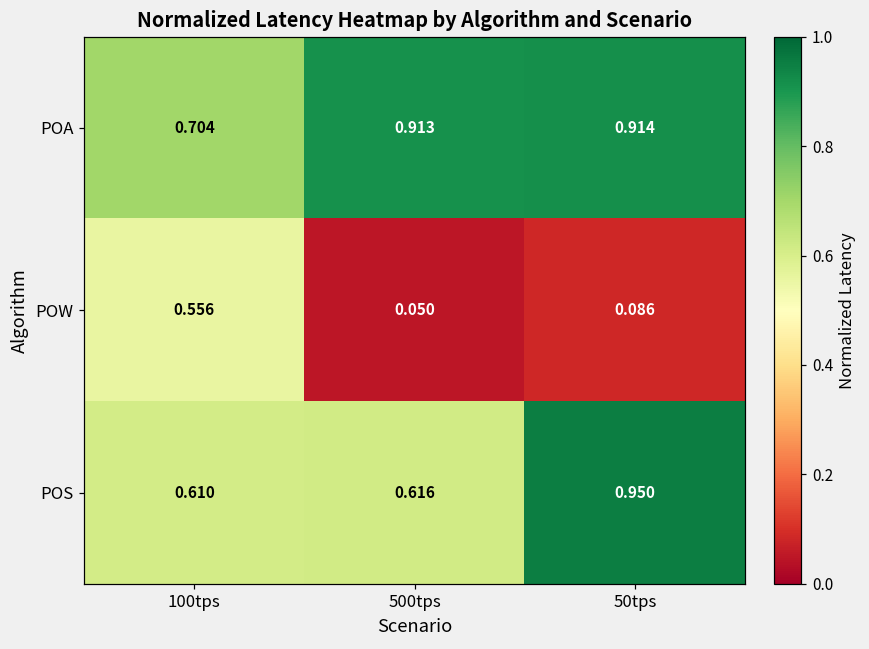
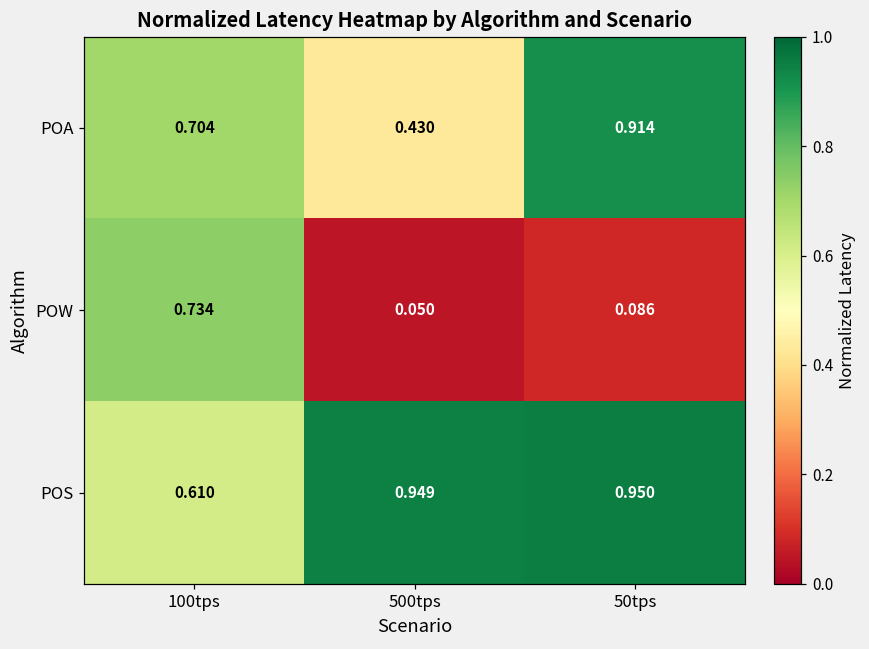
POA, 500tps: 0.913 -> 0.430
POW, 100tps: 0.556 -> 0.734
POS, 500tps: 0.616 -> 0.949
